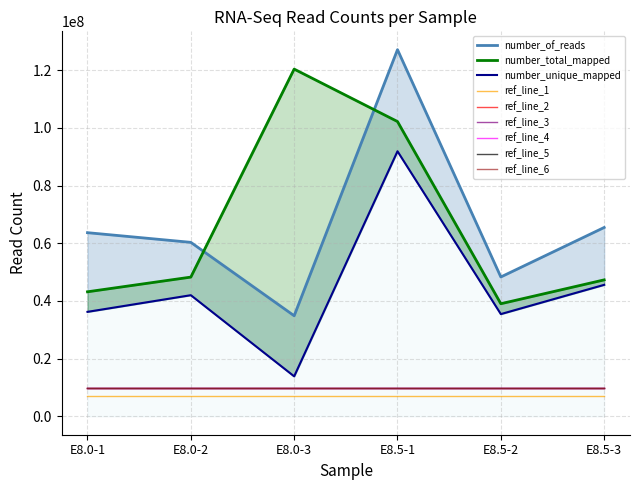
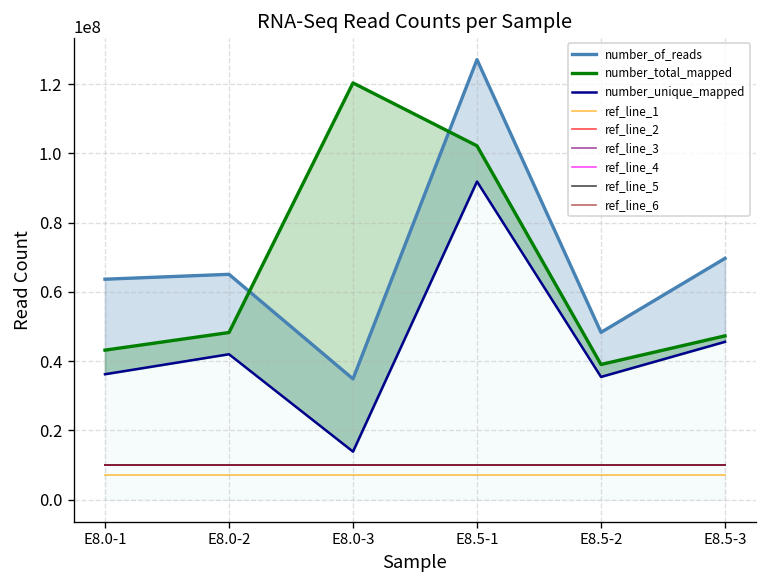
number_of_reads, E8.0-2: 60000000 -> 65000000
number_of_reads, E8.5-3: 65000000 -> 70000000
